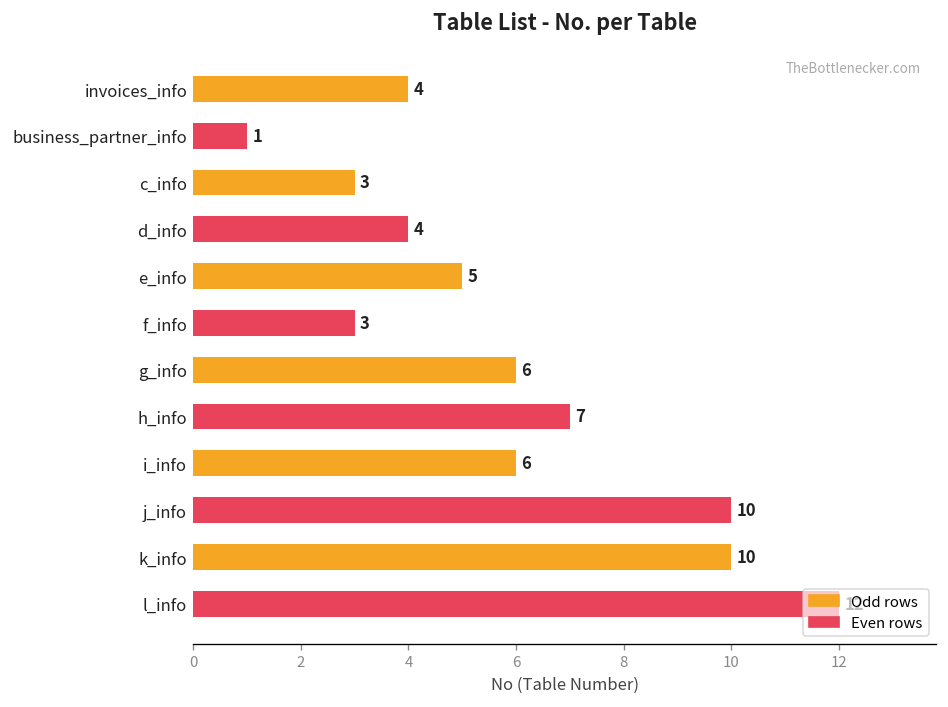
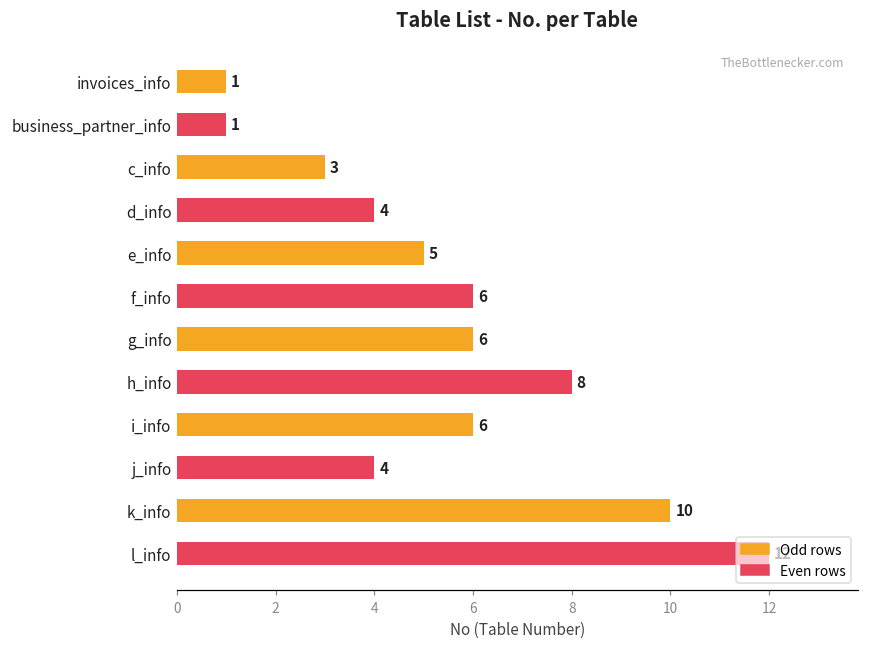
invoices_info: 4 -> 1
f_info: 3 -> 6
h_info: 7 -> 8
j_info: 10 -> 4
